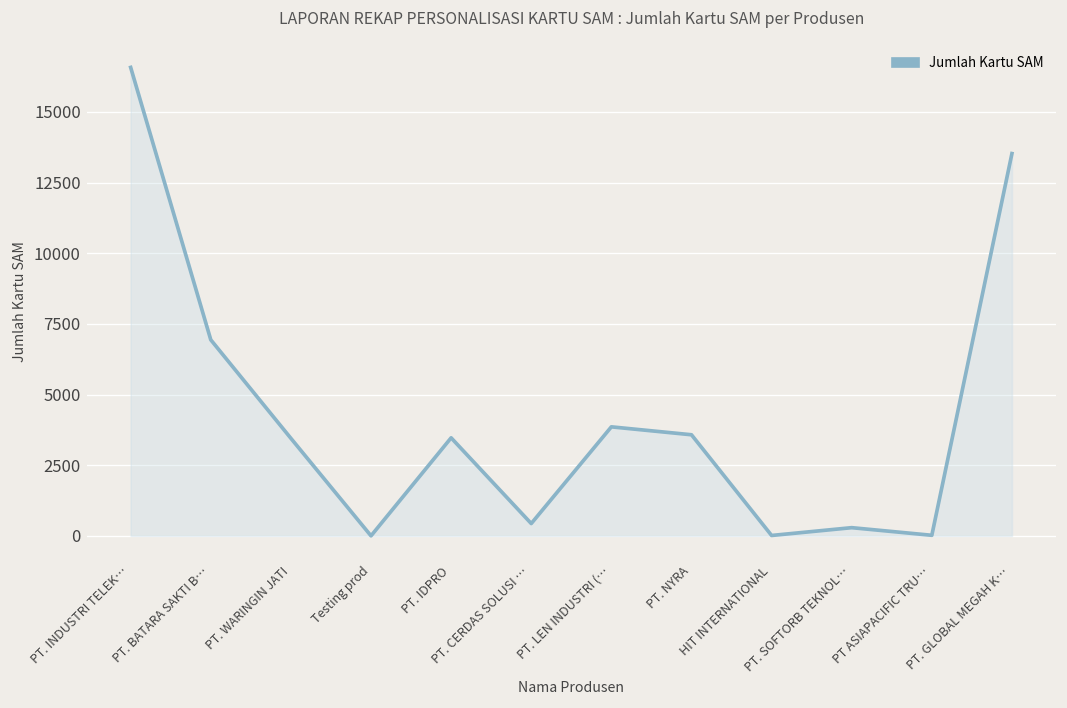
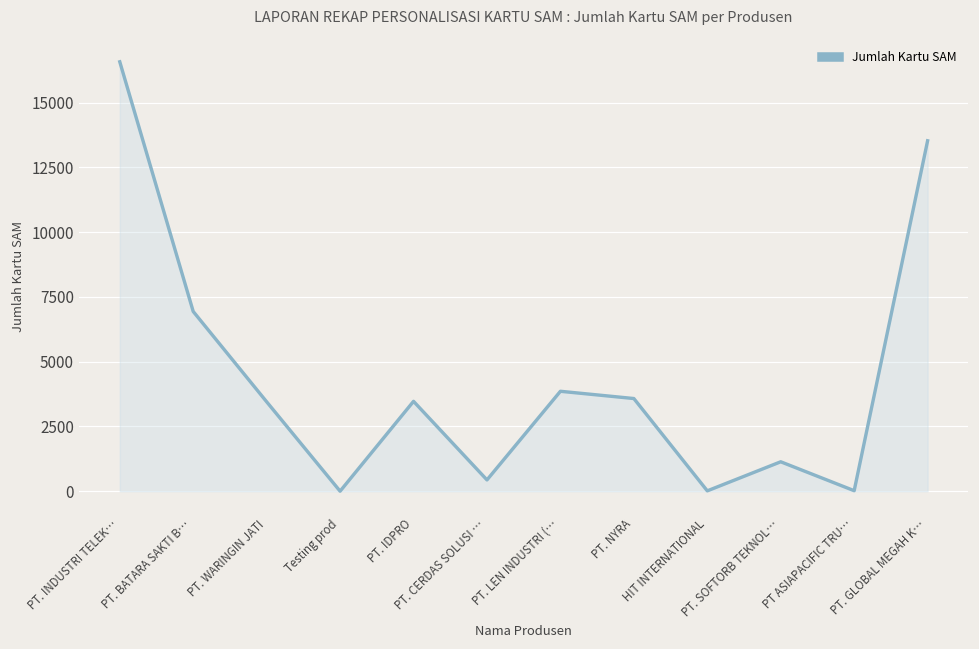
PT. SOFTORB TEKNOL…: 300 -> 1100
